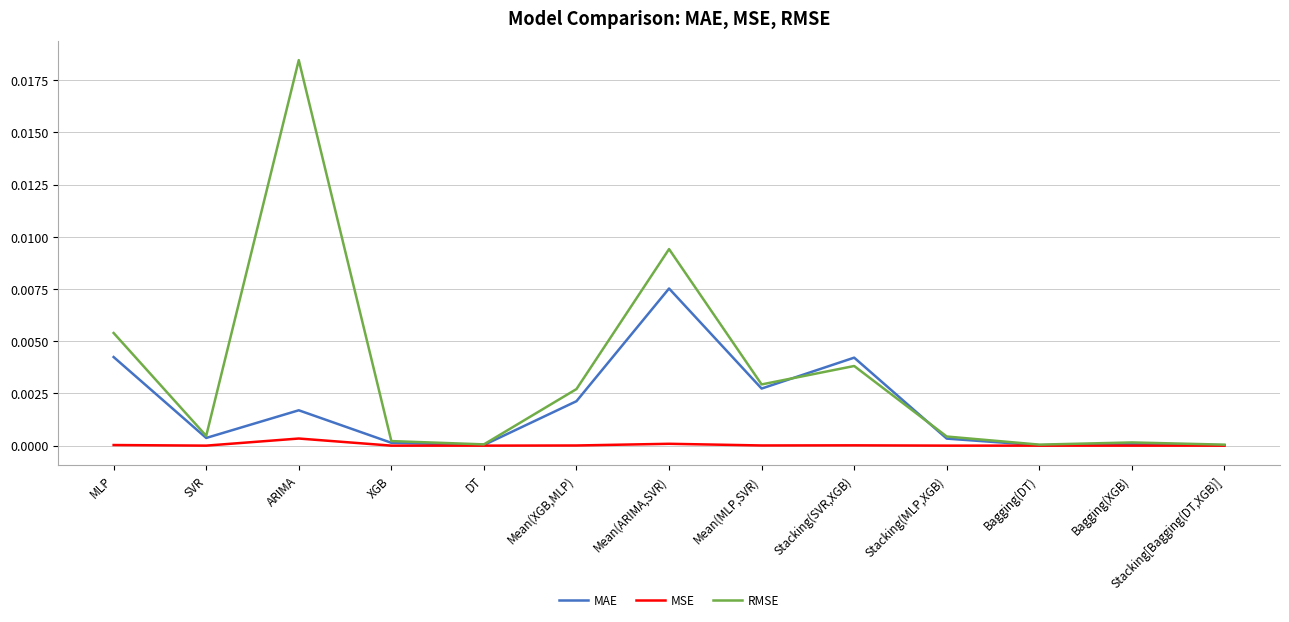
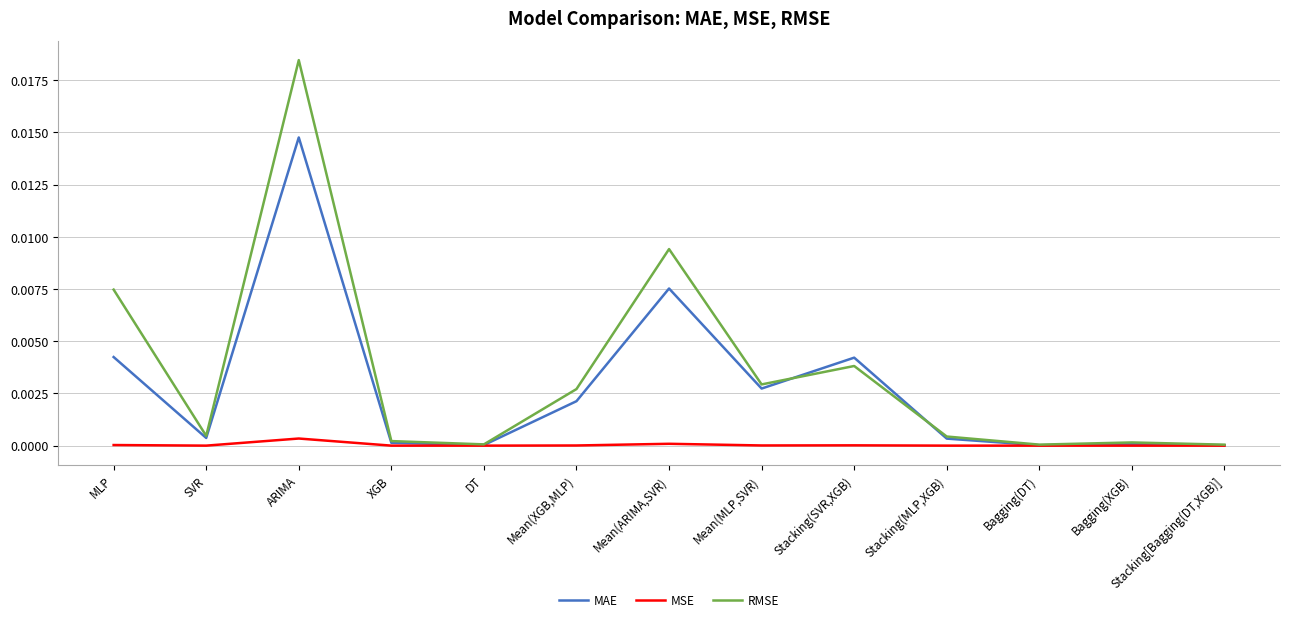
RMSE, MLP: 0.0054 -> 0.0075
MAE, ARIMA: 0.0017 -> 0.0148
